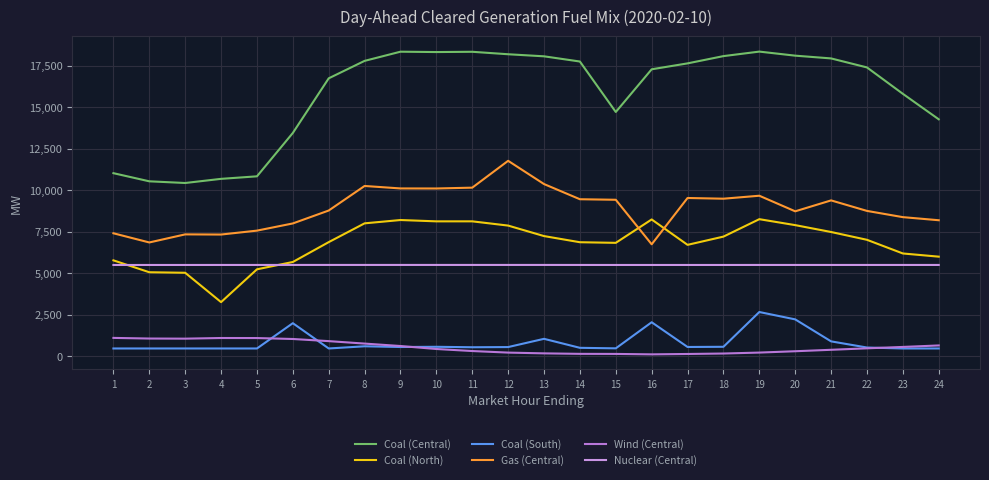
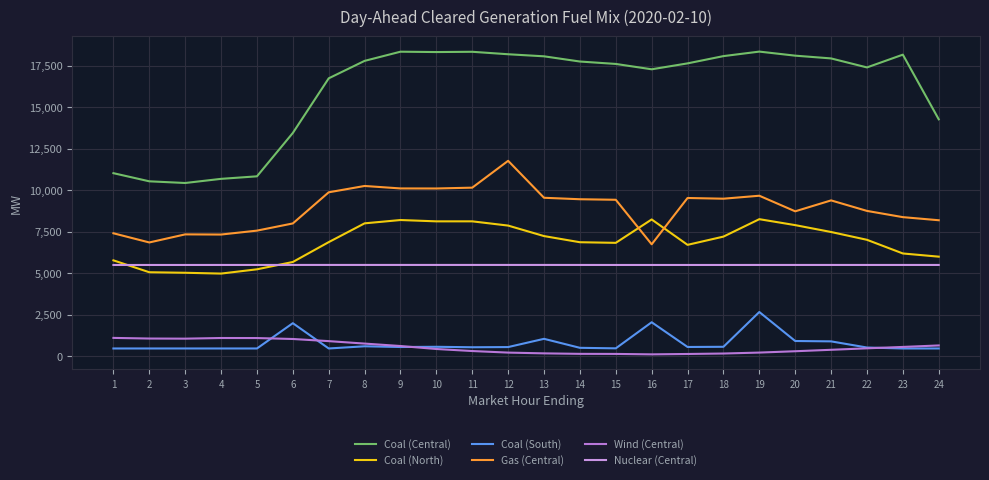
Coal (North), 4: 3,300 -> 5,000
Gas (Central), 7: 8,800 -> 9,900
Gas (Central), 13: 10,400 -> 9,500
Coal (Central), 15: 14,700 -> 17,600
Coal (South), 20: 2,200 -> 900
Coal (Central), 23: 15,800 -> 18,200
